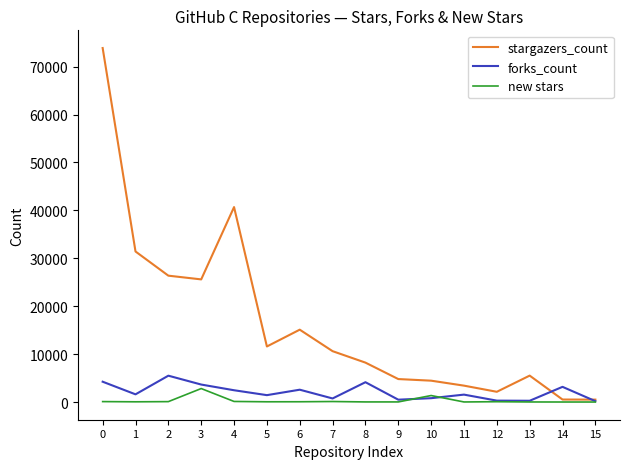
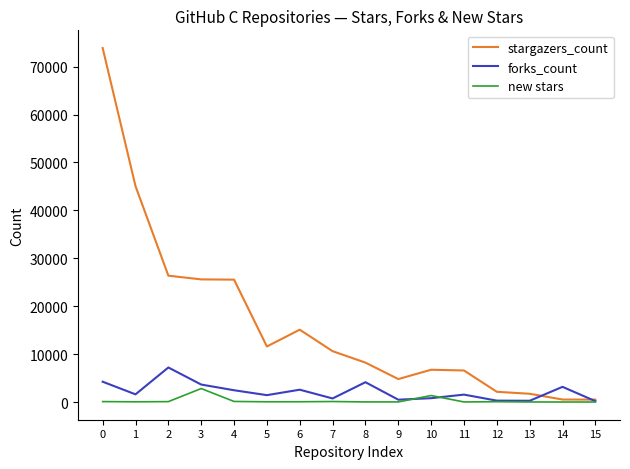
stargazers_count, 1: 31000 -> 45000
forks_count, 2: 6000 -> 7000
stargazers_count, 4: 41000 -> 26000
stargazers_count, 10: 4000 -> 7000
stargazers_count, 11: 3000 -> 7000
stargazers_count, 13: 6000 -> 2000
